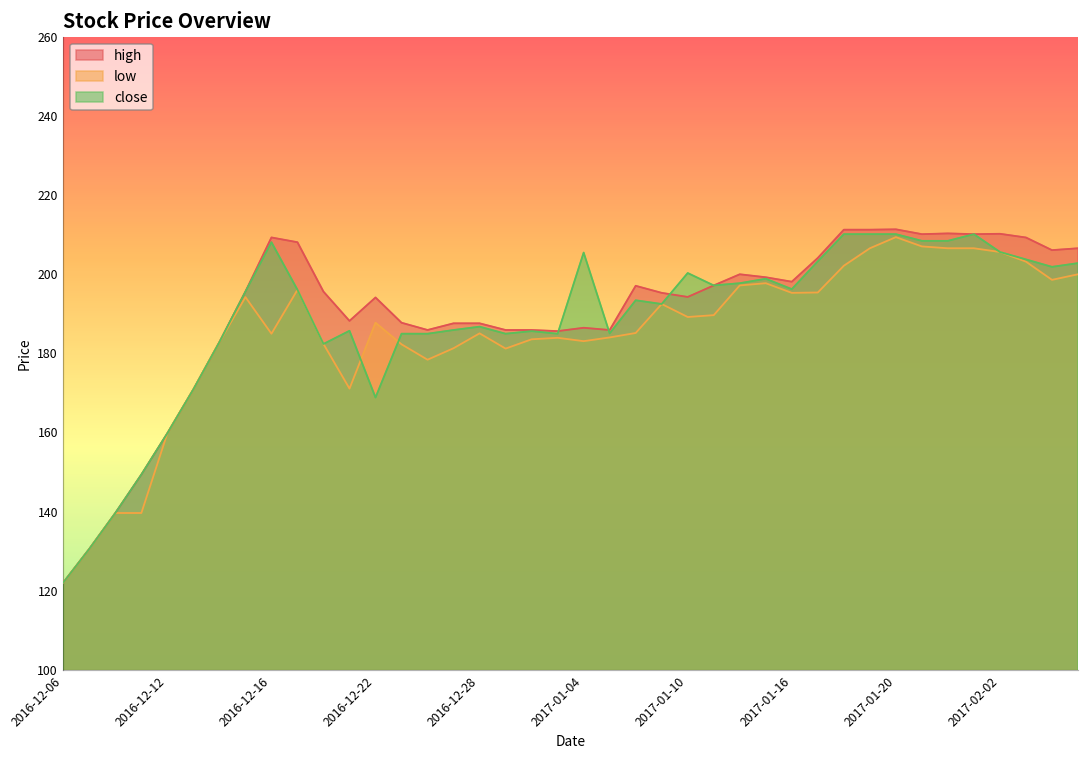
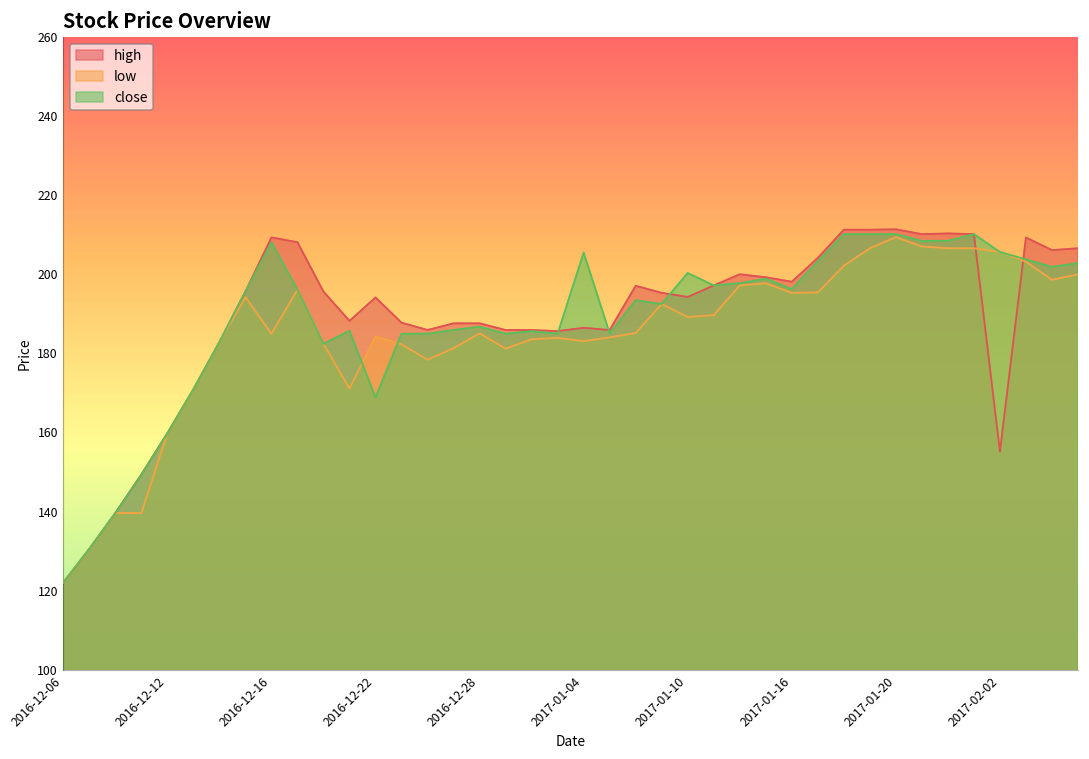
low, 2016-12-22: 188 -> 184
high, 2017-02-02: 210 -> 155
